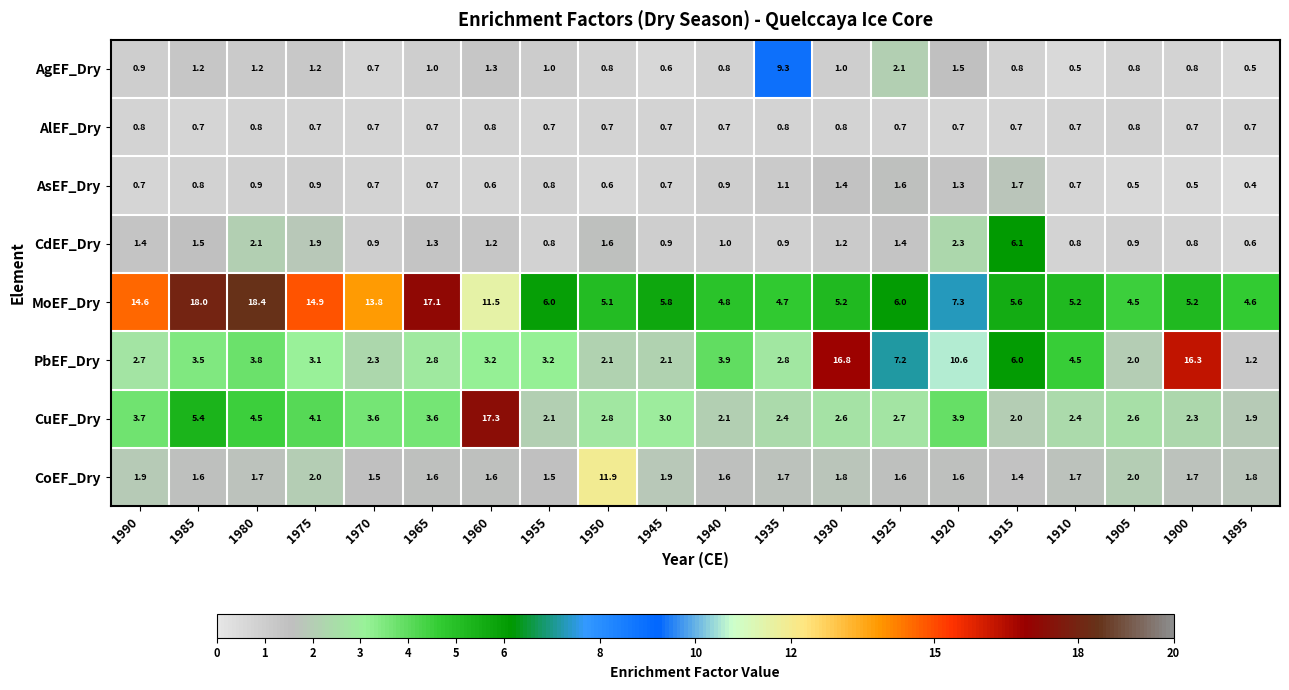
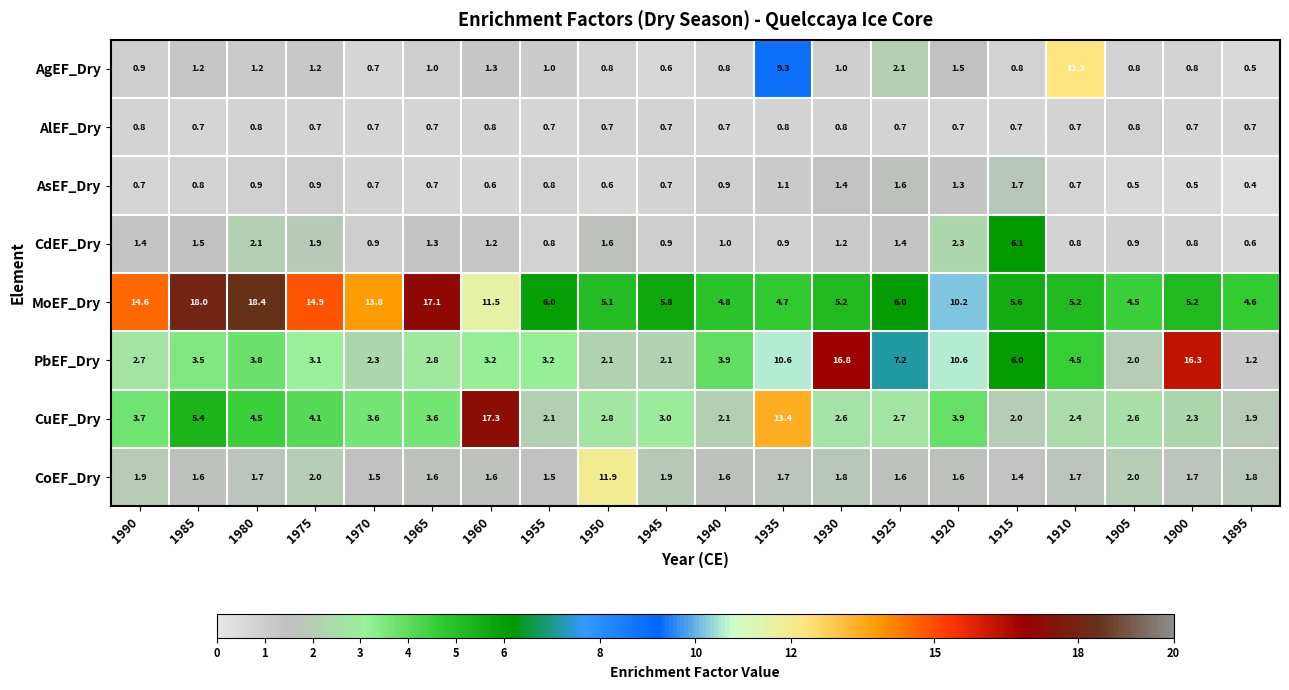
AgEF_Dry, 1910: 0.5 -> 12.3
MoEF_Dry, 1920: 7.3 -> 10.2
PbEF_Dry, 1935: 2.8 -> 10.6
CuEF_Dry, 1935: 2.4 -> 13.4
